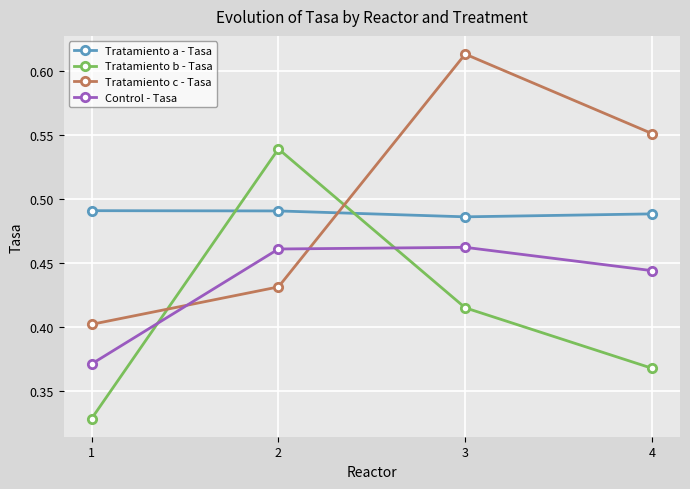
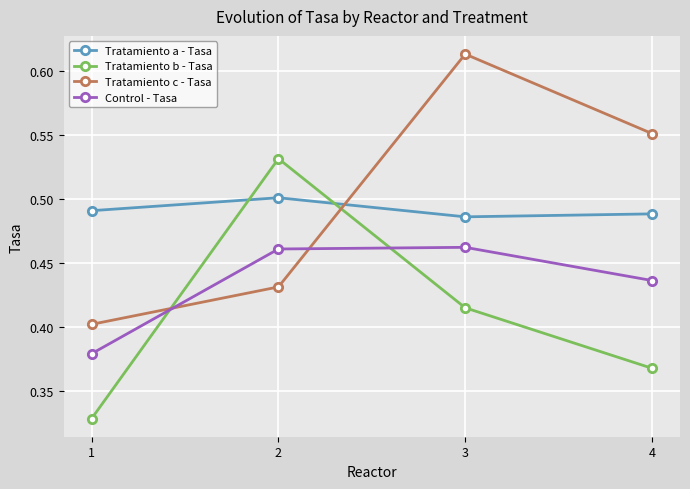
Control - Tasa, 1: 0.371 -> 0.379
Tratamiento a - Tasa, 2: 0.491 -> 0.501
Tratamiento b - Tasa, 2: 0.539 -> 0.531
Control - Tasa, 4: 0.444 -> 0.436
